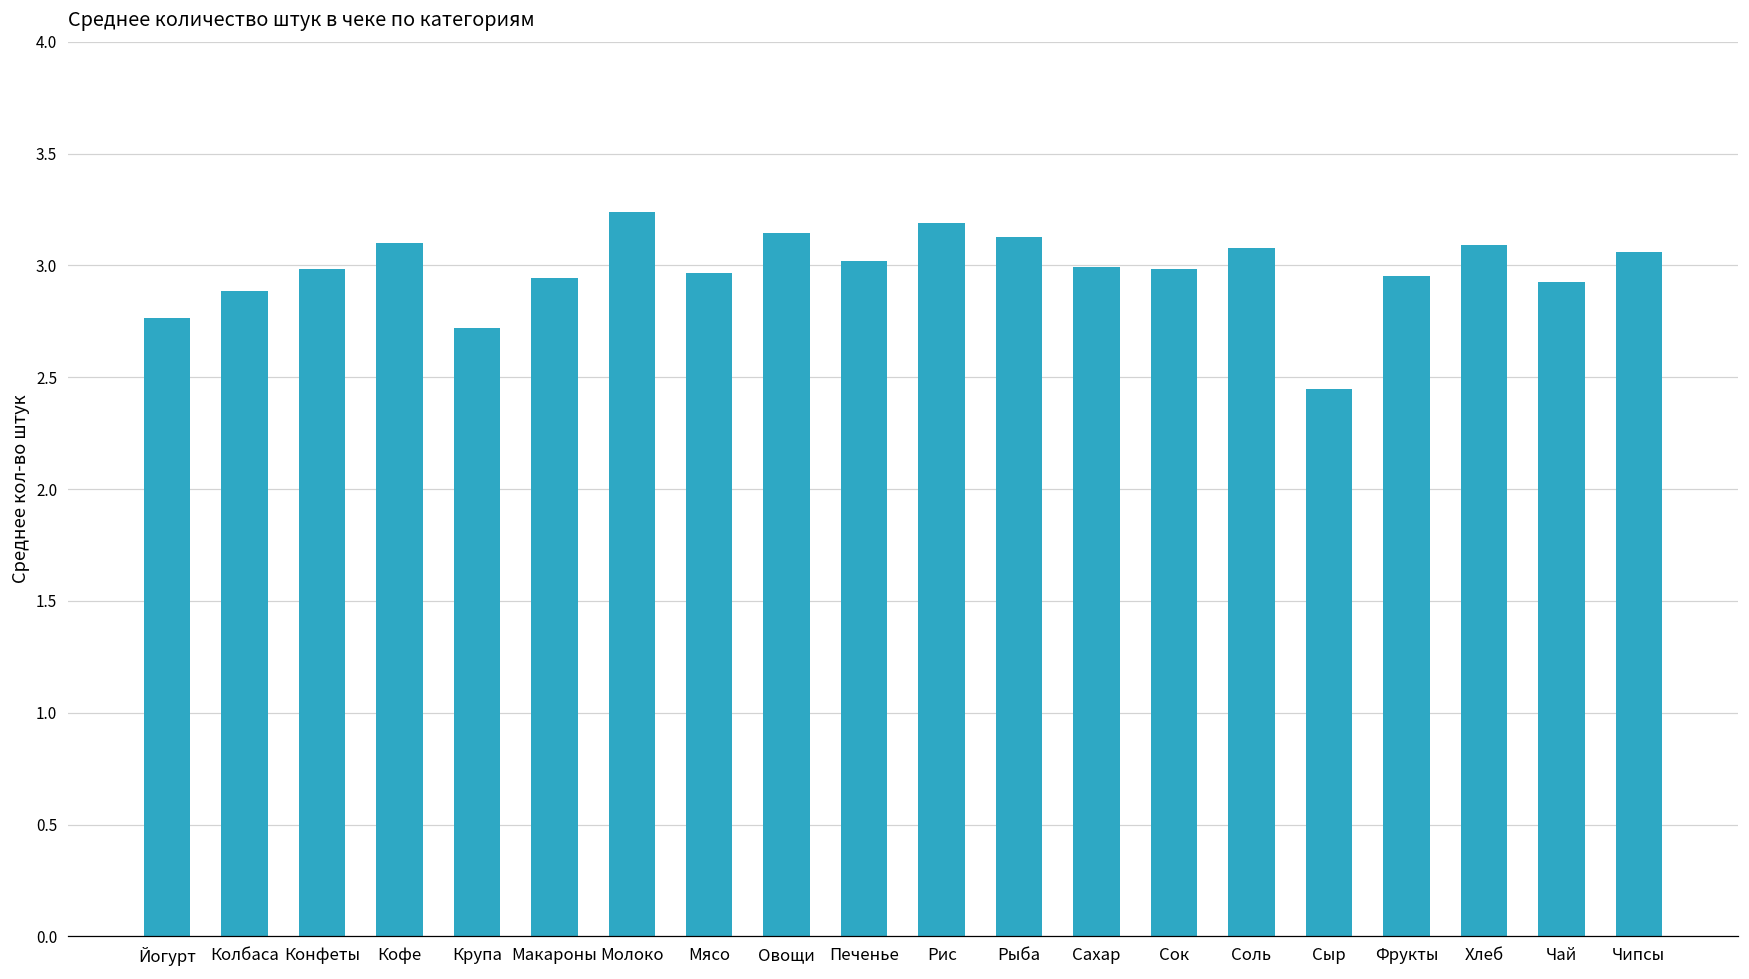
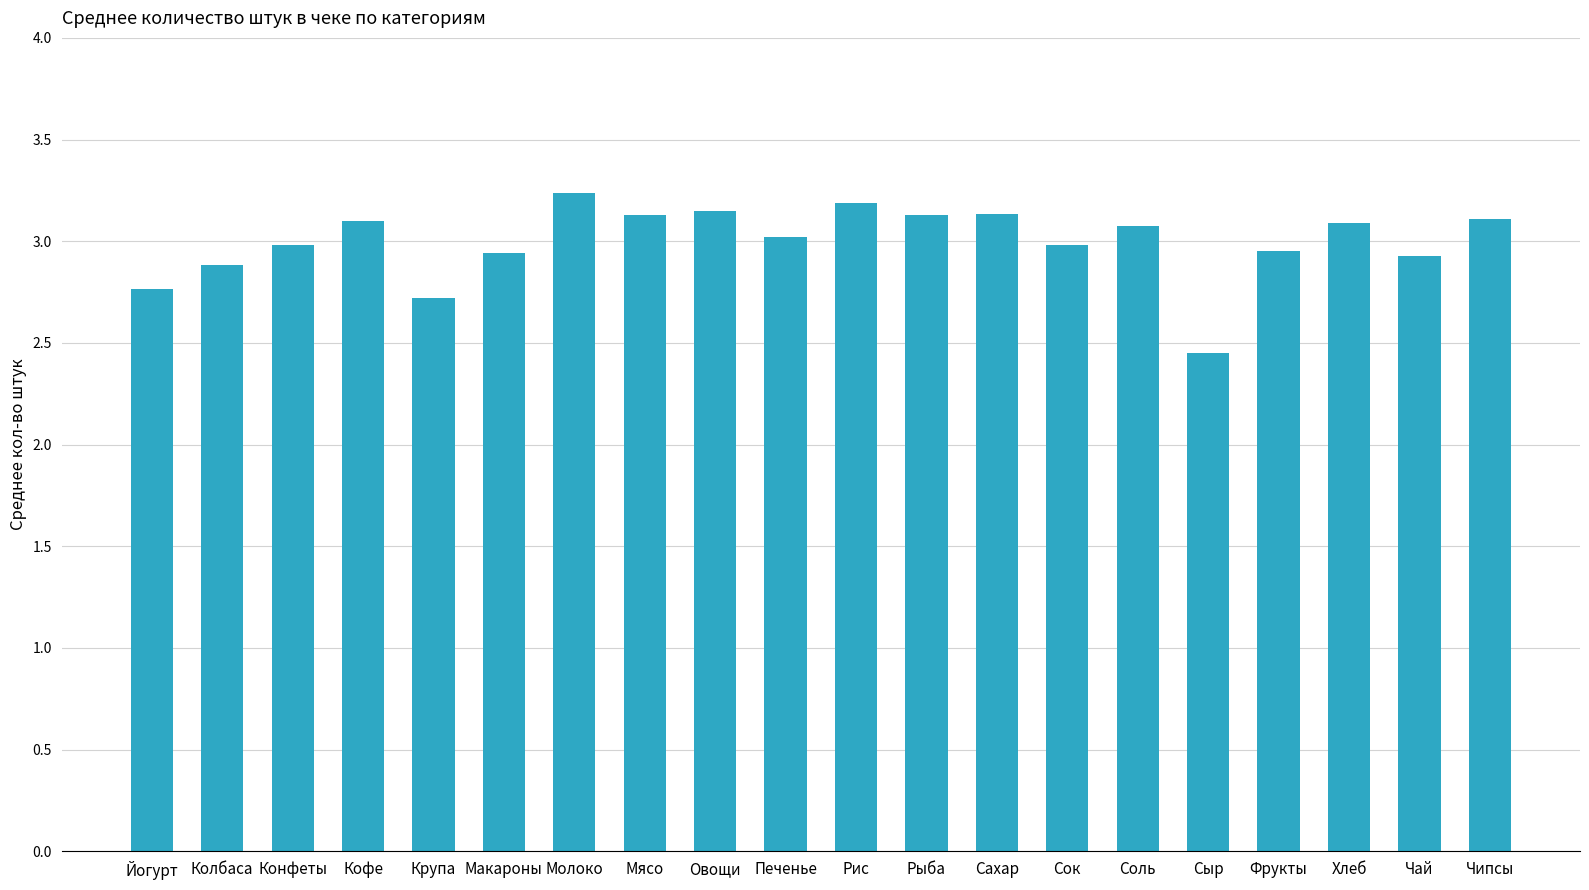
Мясо: 2.97 -> 3.13
Сахар: 2.99 -> 3.14
Чипсы: 3.06 -> 3.11
